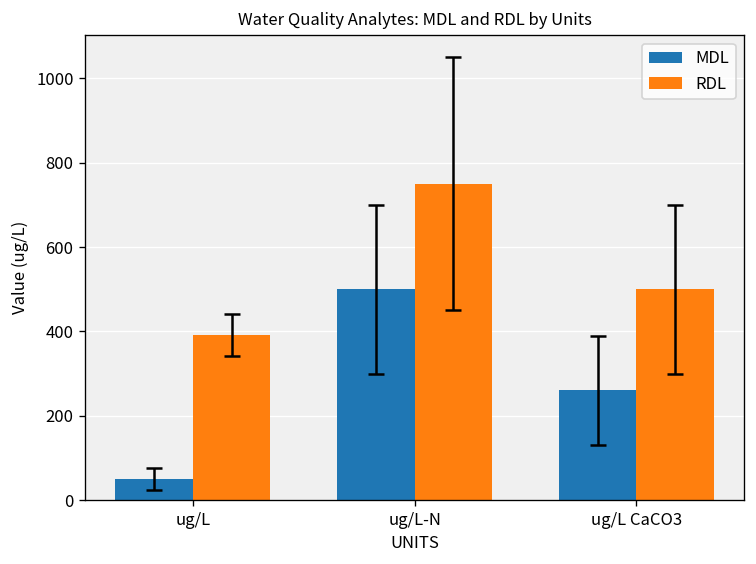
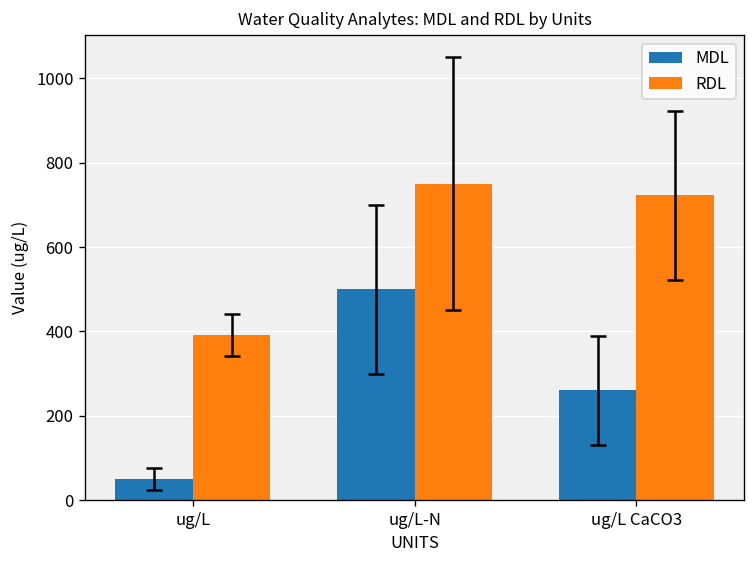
RDL, ug/L CaCO3: 500 -> 720
